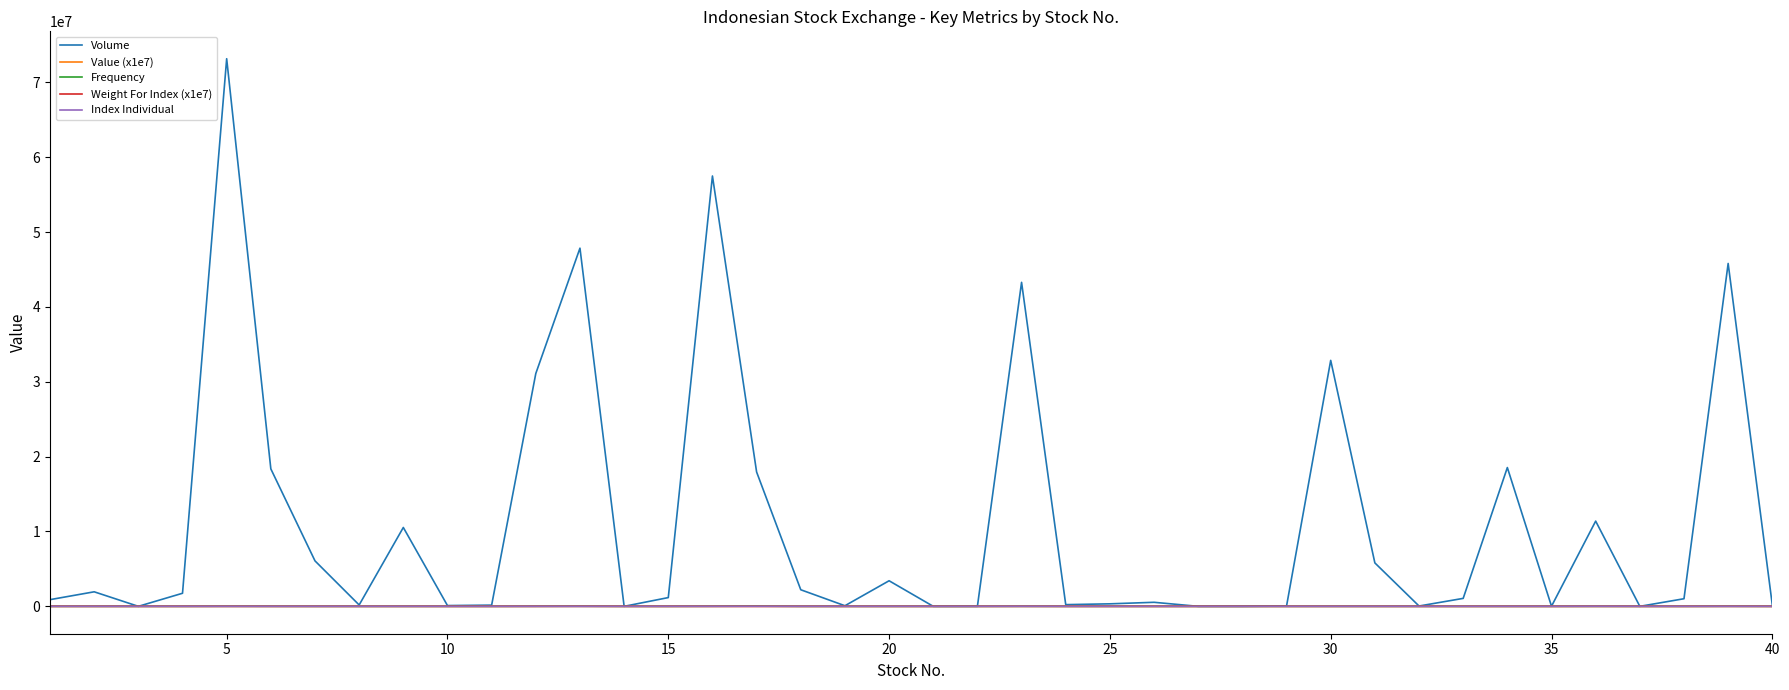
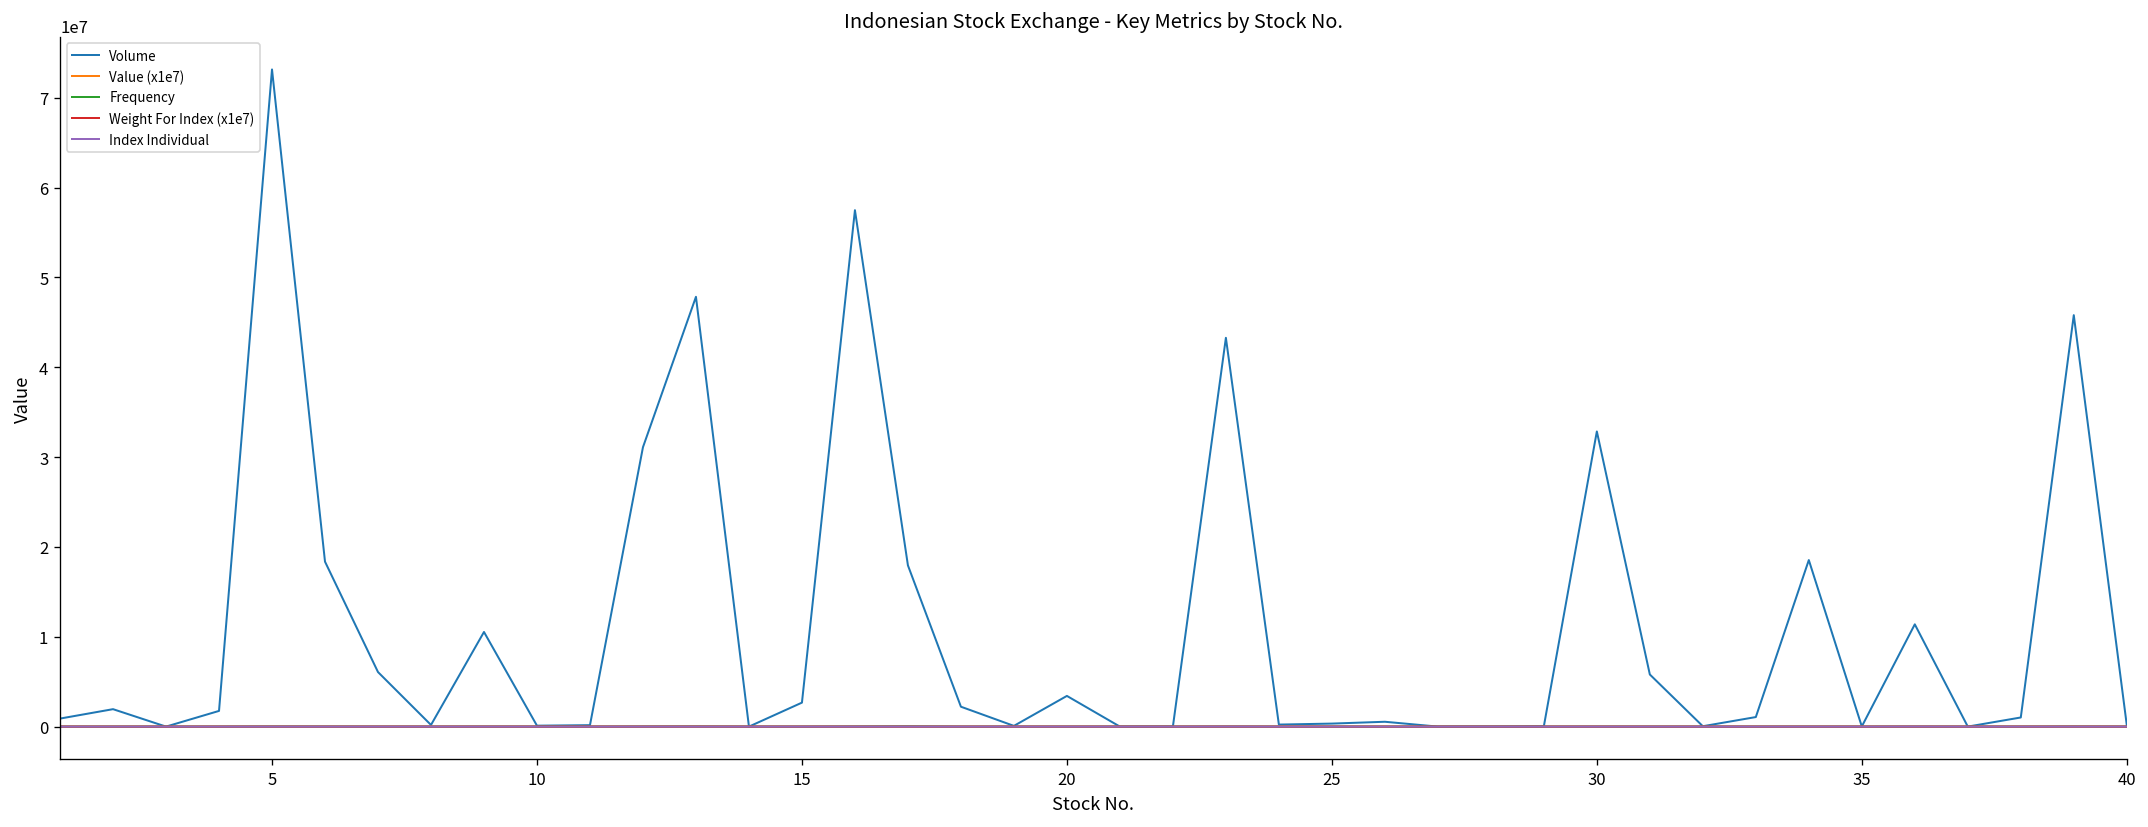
Volume, 15: 1000000 -> 3000000
